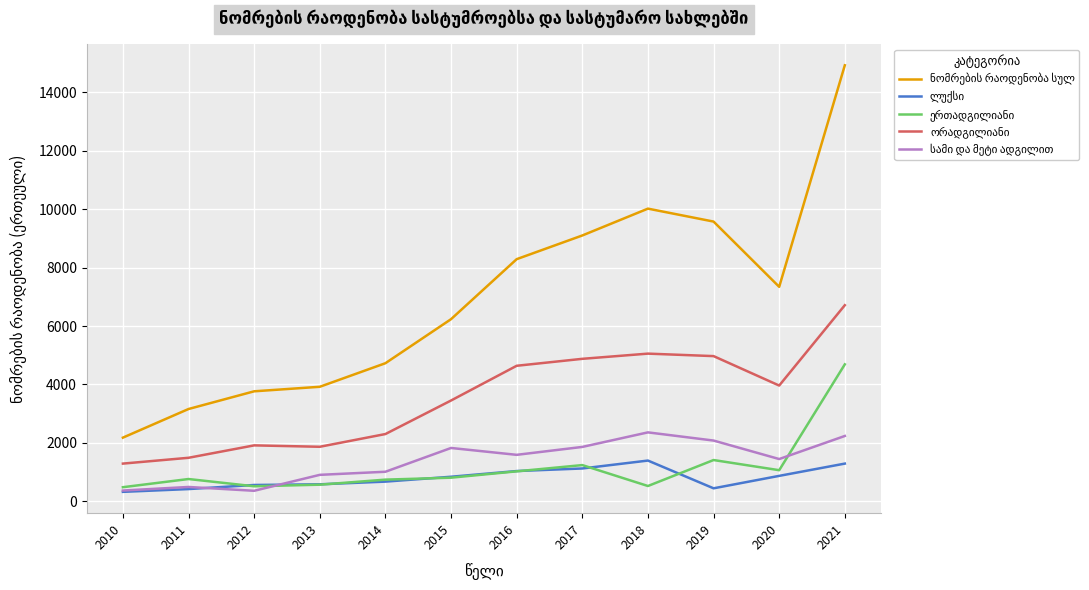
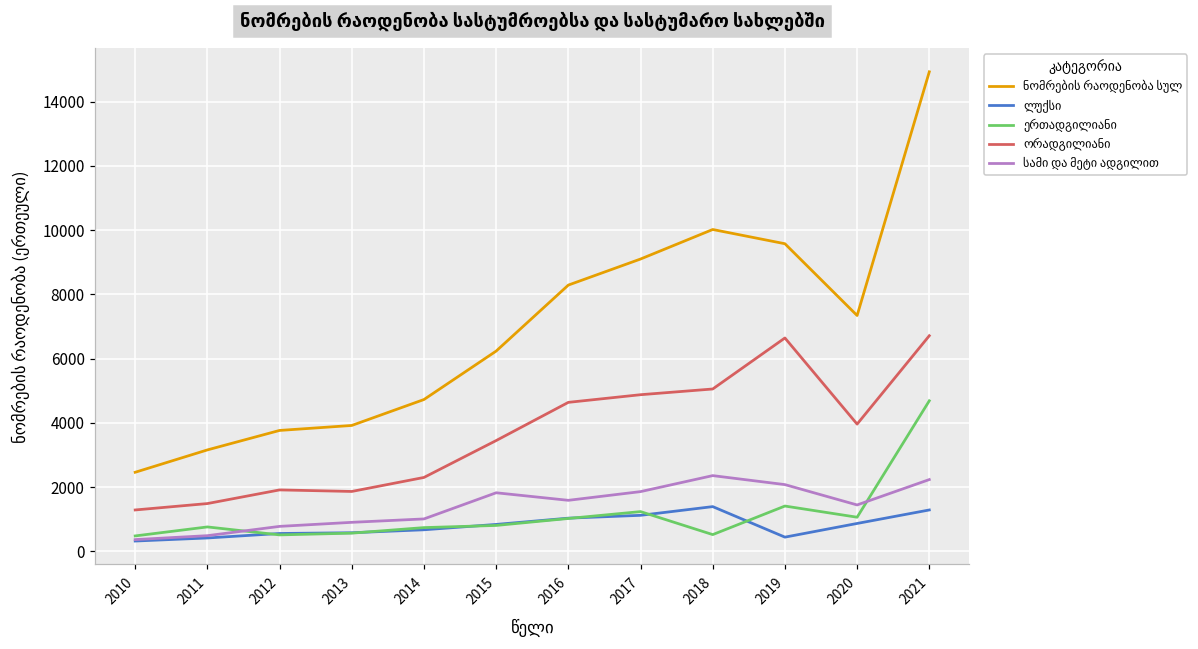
ნომრების რაოდენობა სულ, 2010: 2200 -> 2500
სამი და მეტი ადგილით, 2012: 400 -> 800
ორადგილიანი, 2019: 5000 -> 6600
